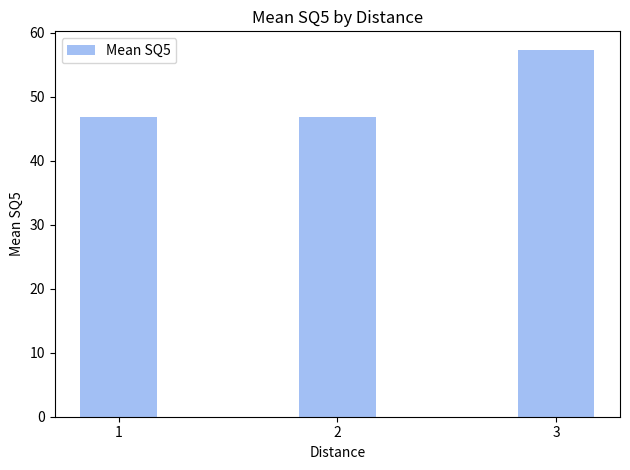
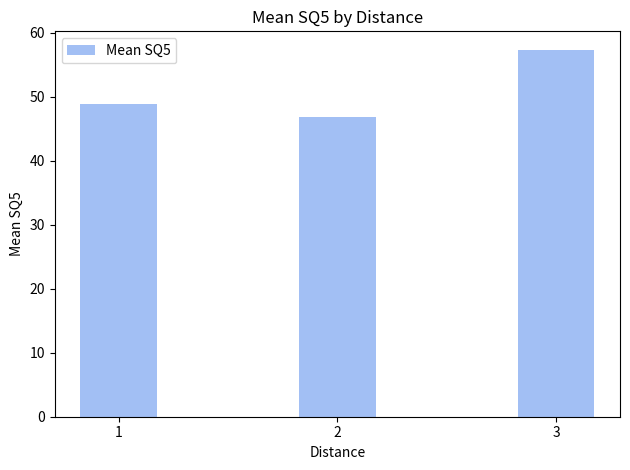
1: 47 -> 49
